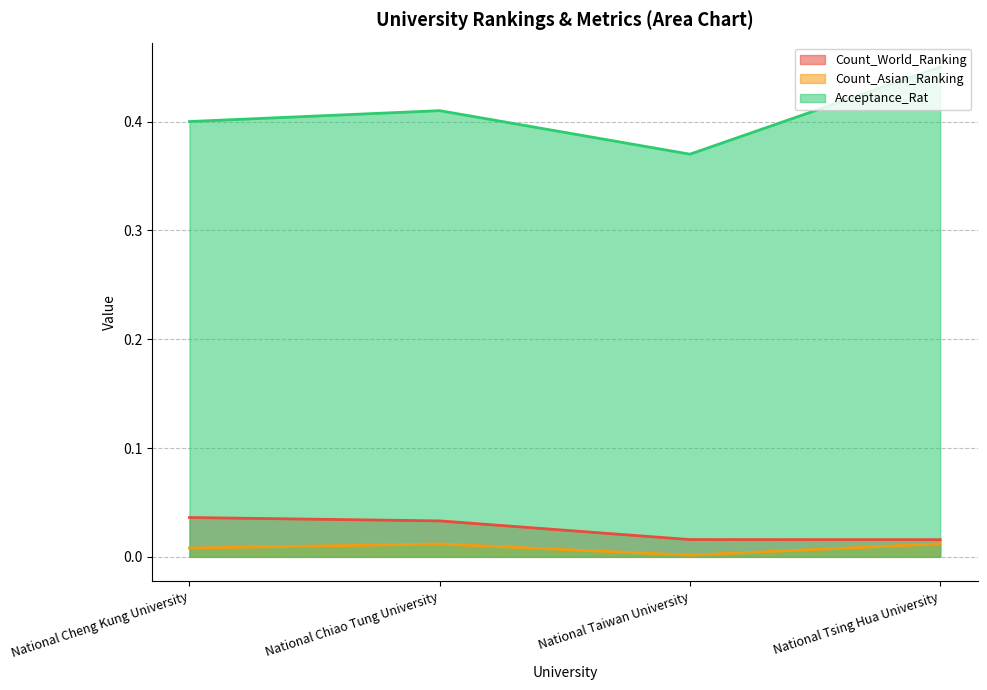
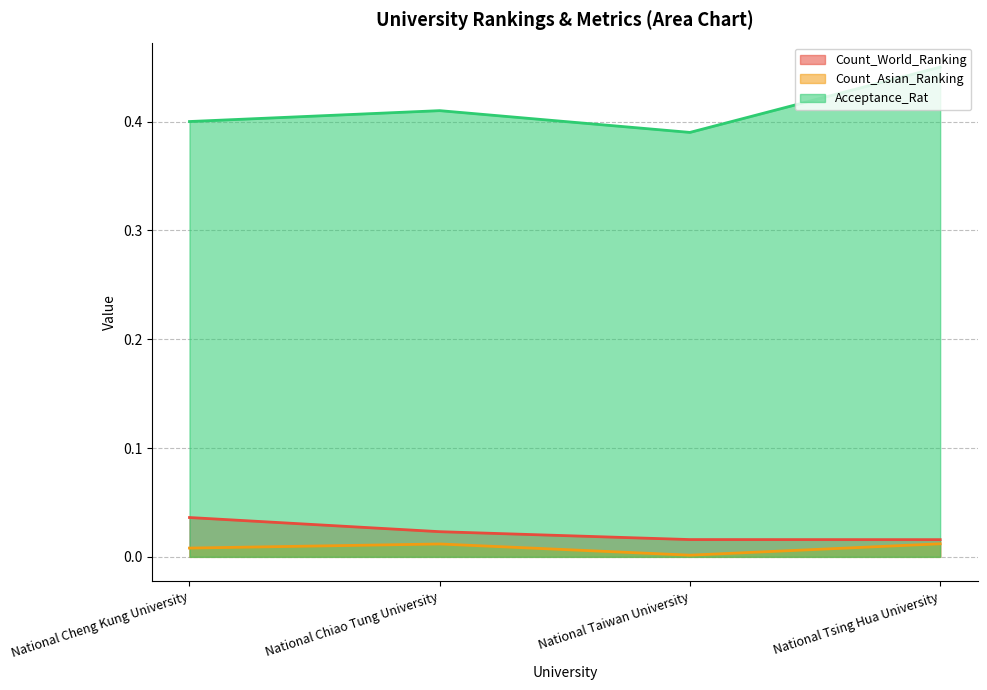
Count_World_Ranking, National Chiao Tung University: 0.033 -> 0.023
Acceptance_Rat, National Taiwan University: 0.37 -> 0.39
